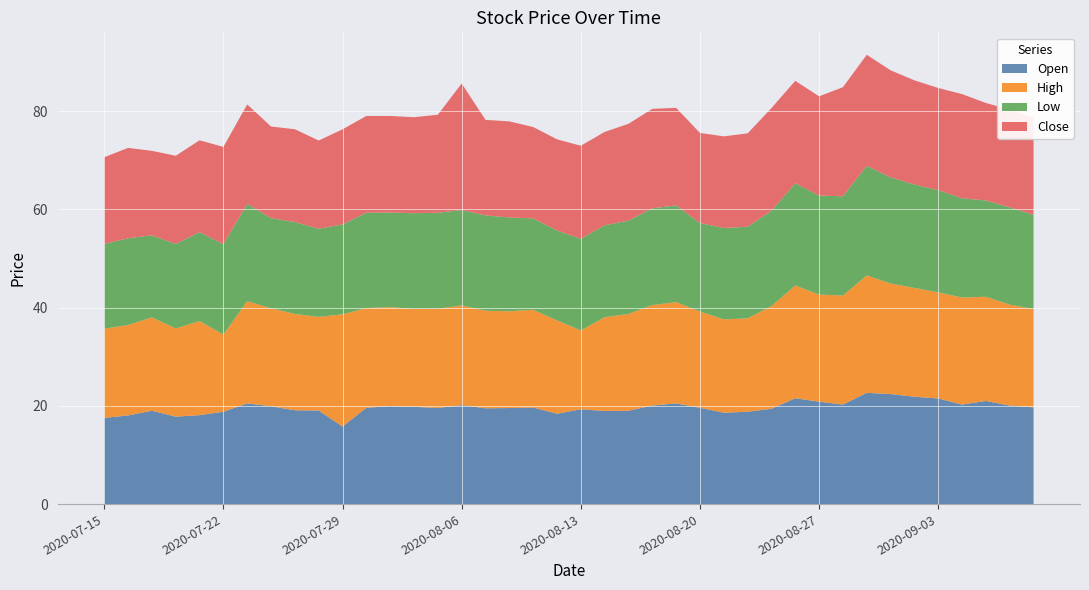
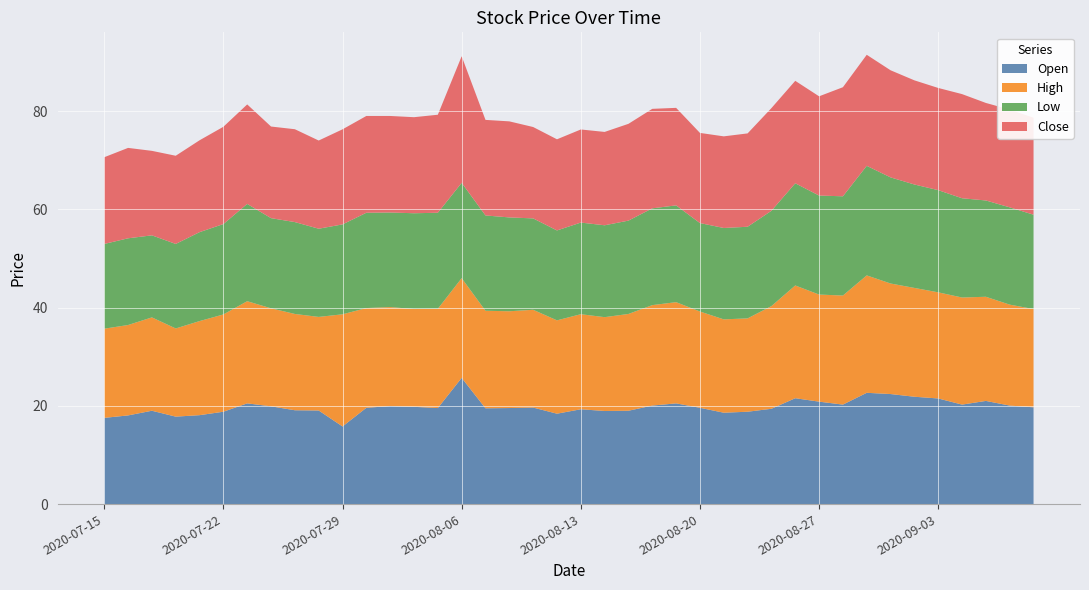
High, 2020-07-22: 16 -> 20
Open, 2020-08-06: 20 -> 26
High, 2020-08-13: 16 -> 19
